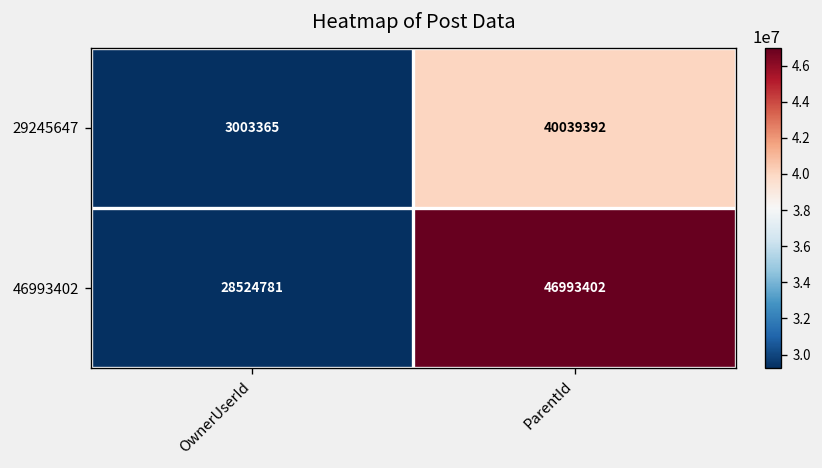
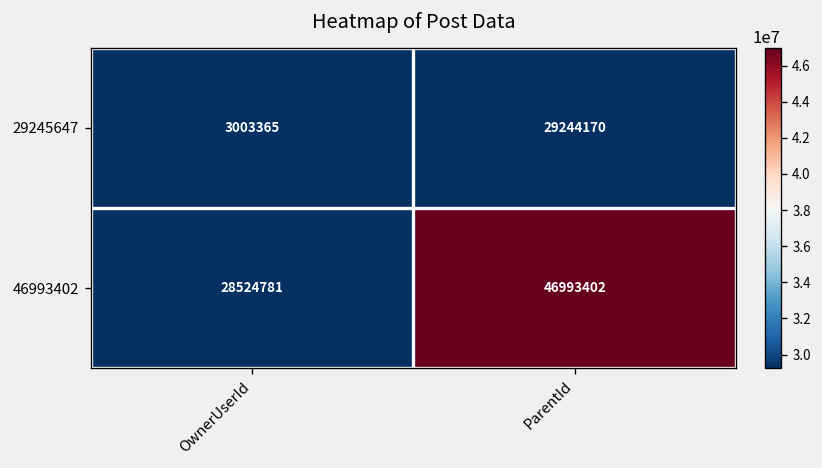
29245647, ParentId: 40039392 -> 29244170
